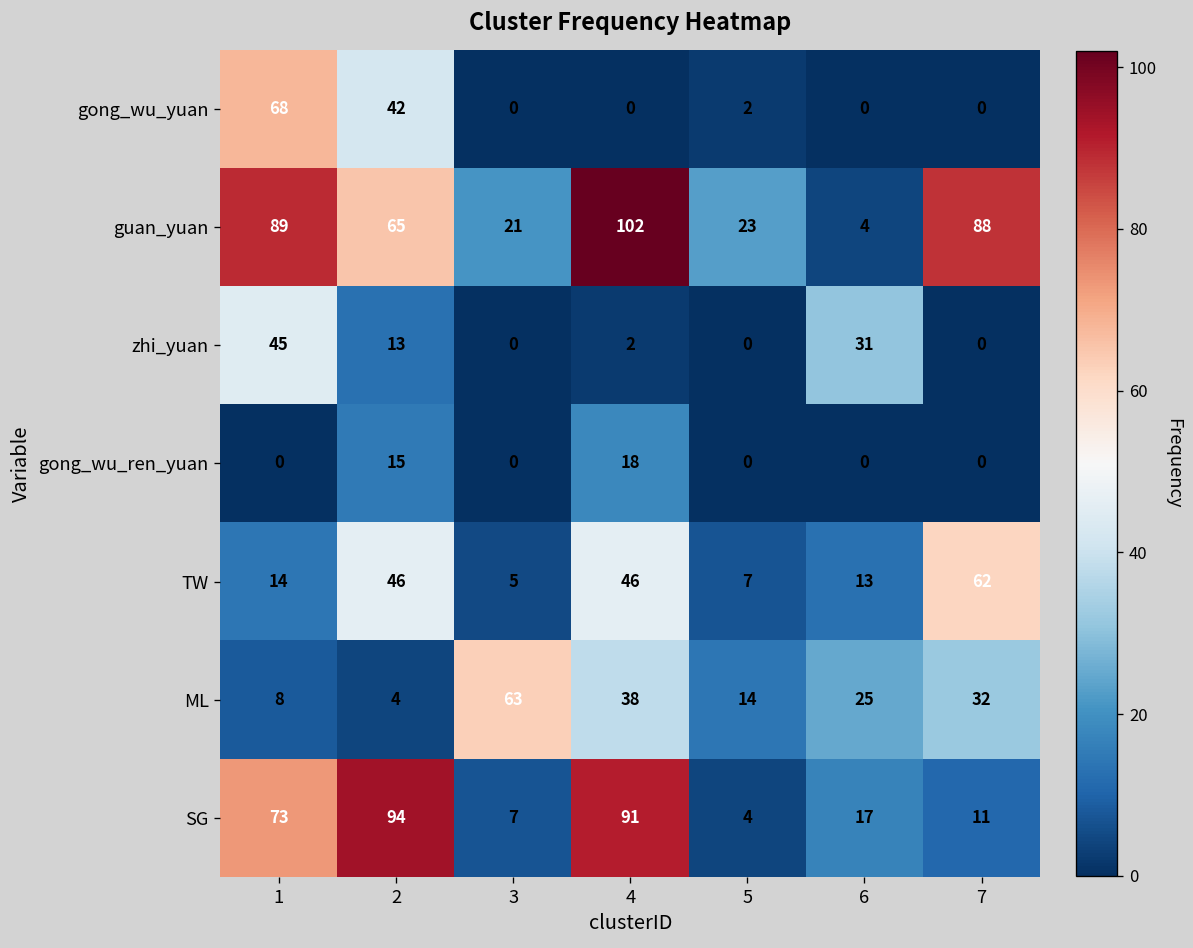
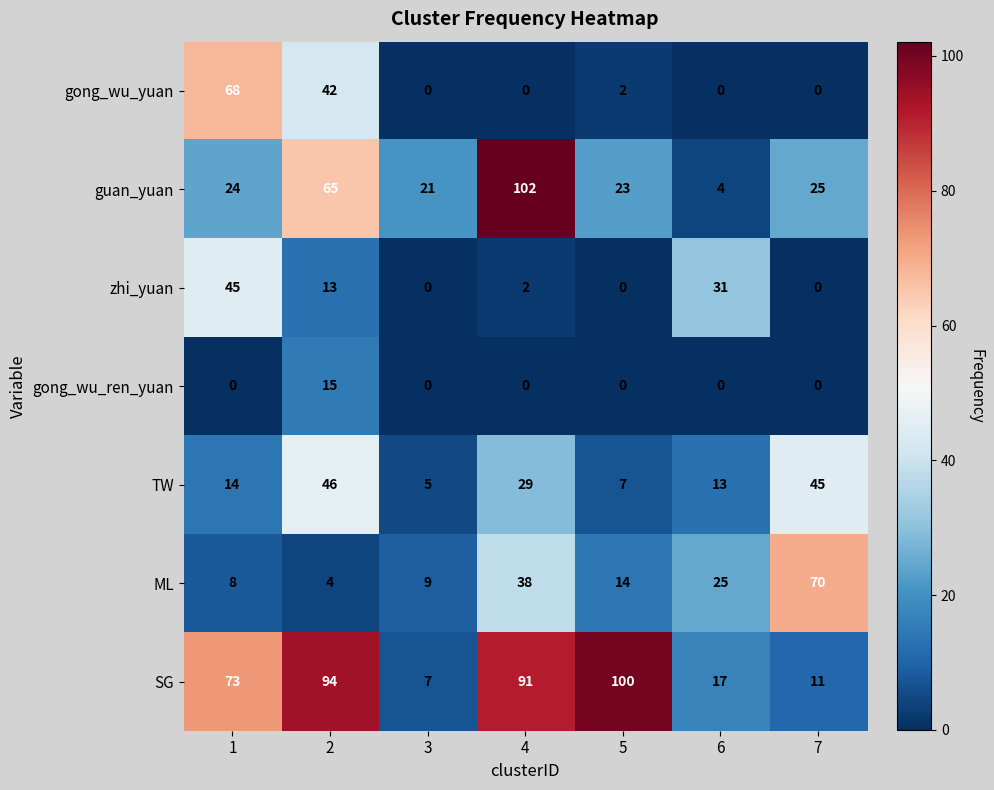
guan_yuan, 1: 89 -> 24
guan_yuan, 7: 88 -> 25
gong_wu_ren_yuan, 4: 18 -> 0
TW, 4: 46 -> 29
TW, 7: 62 -> 45
ML, 3: 63 -> 9
ML, 7: 32 -> 70
SG, 5: 4 -> 100
